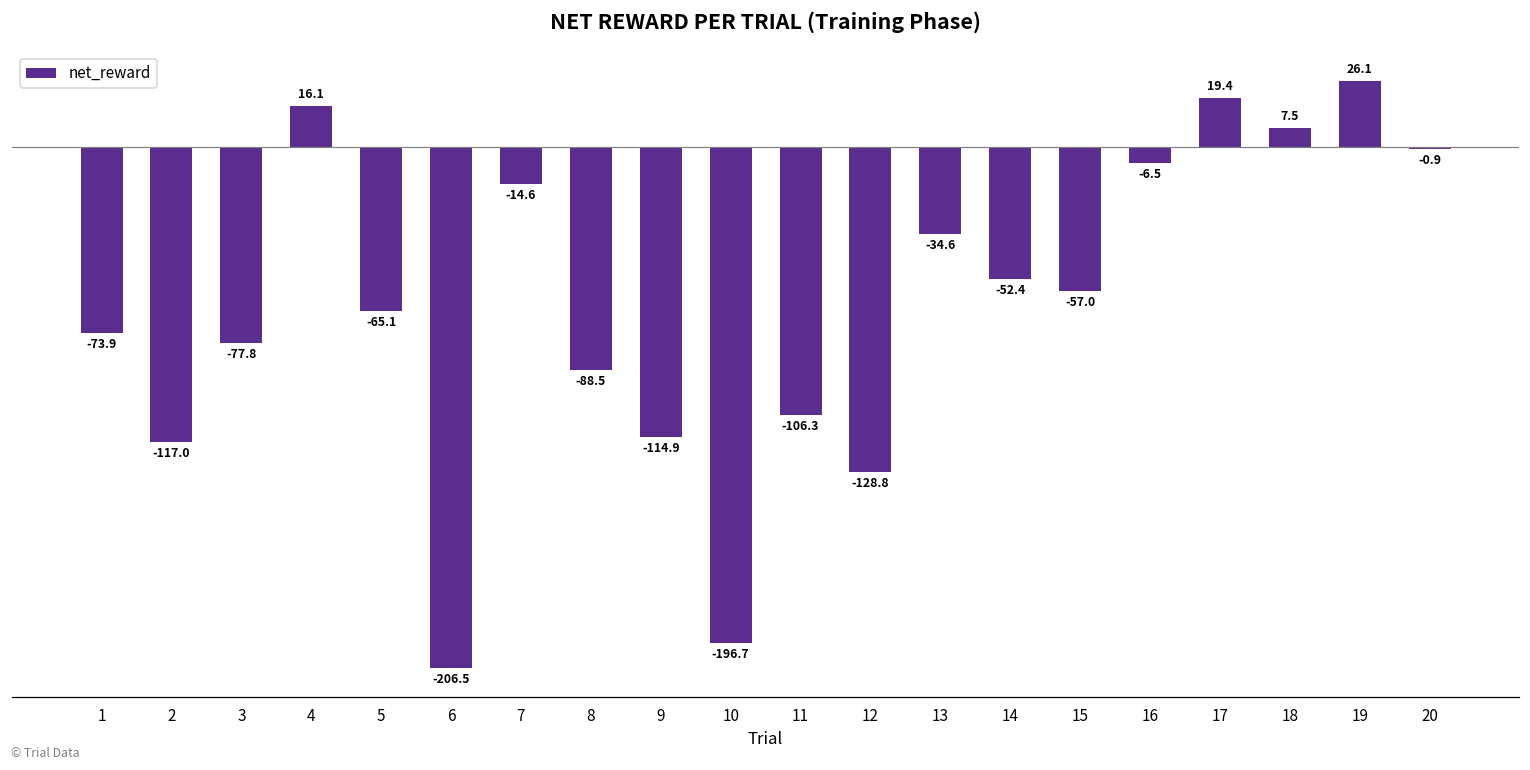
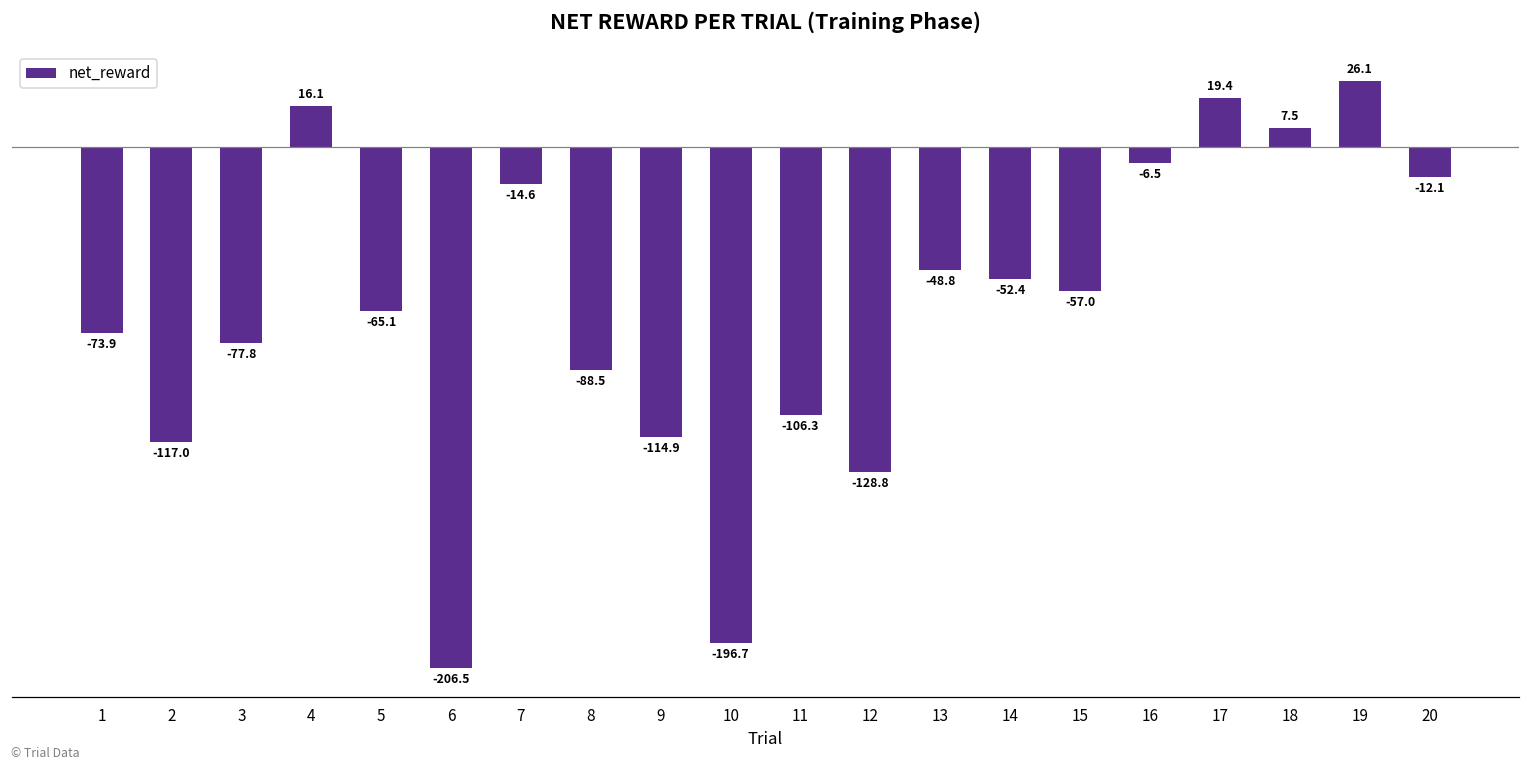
13: -34.6 -> -48.8
20: -0.9 -> -12.1
